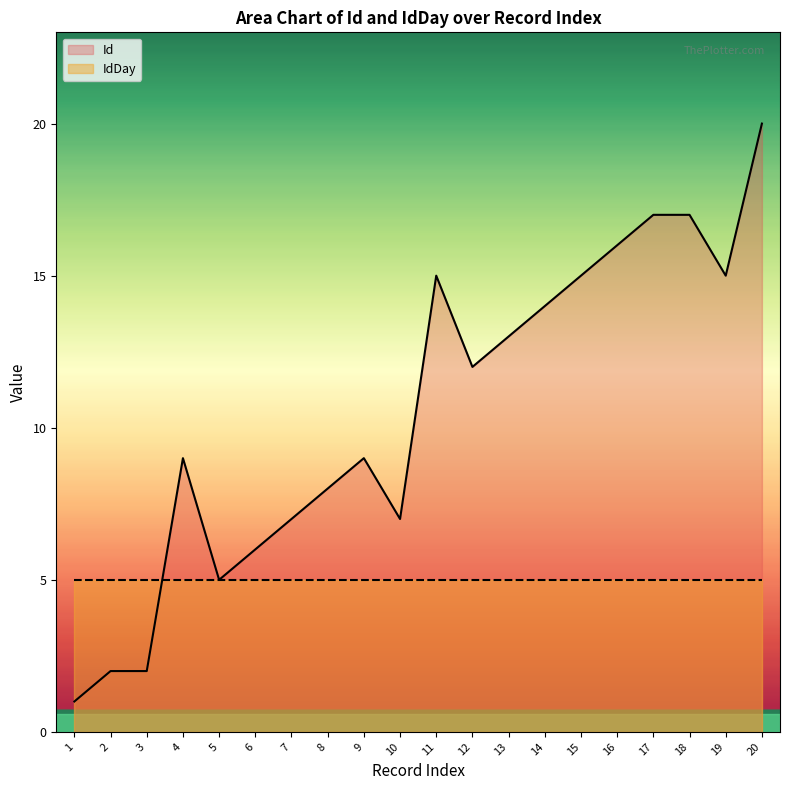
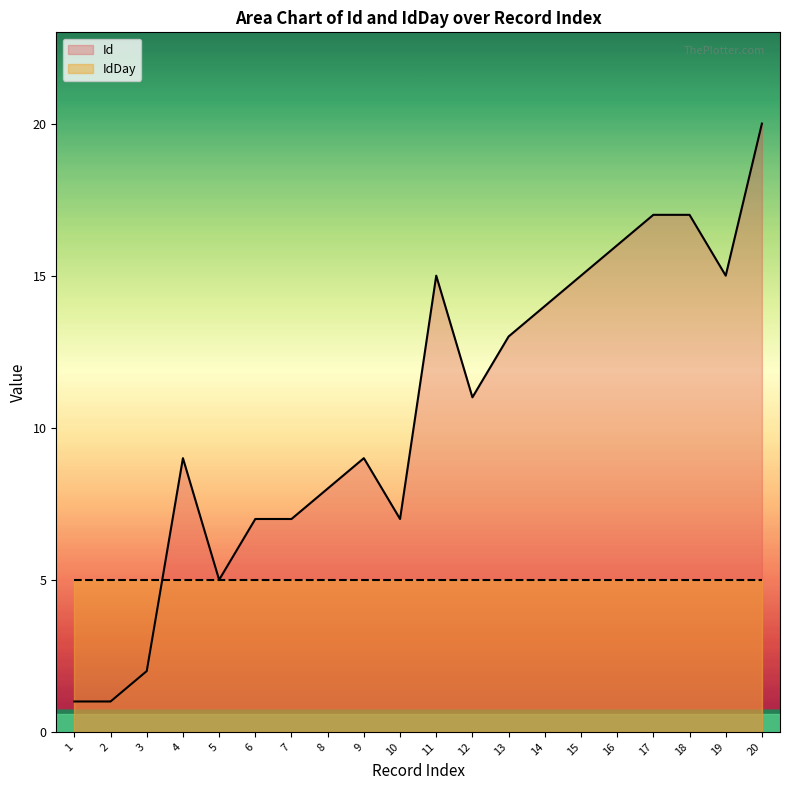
Id, 2: 2 -> 1
Id, 6: 6 -> 7
Id, 12: 12 -> 11
